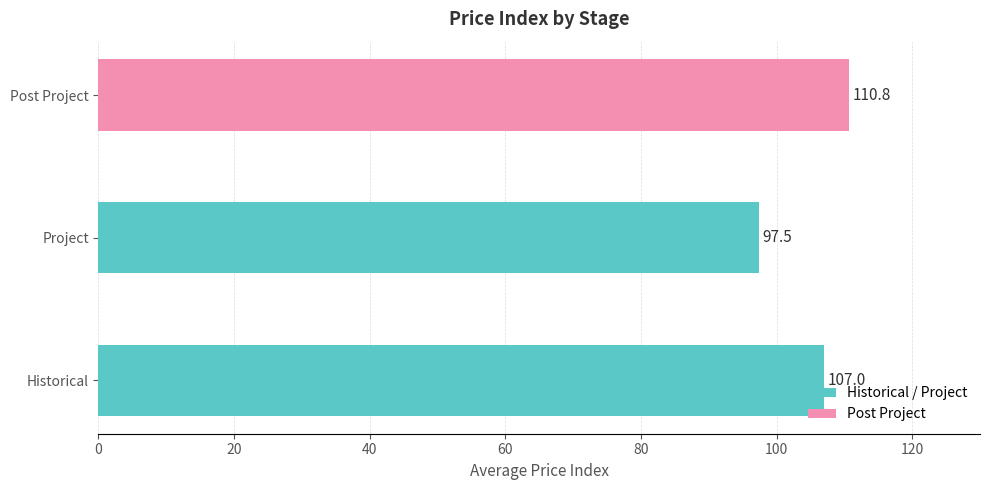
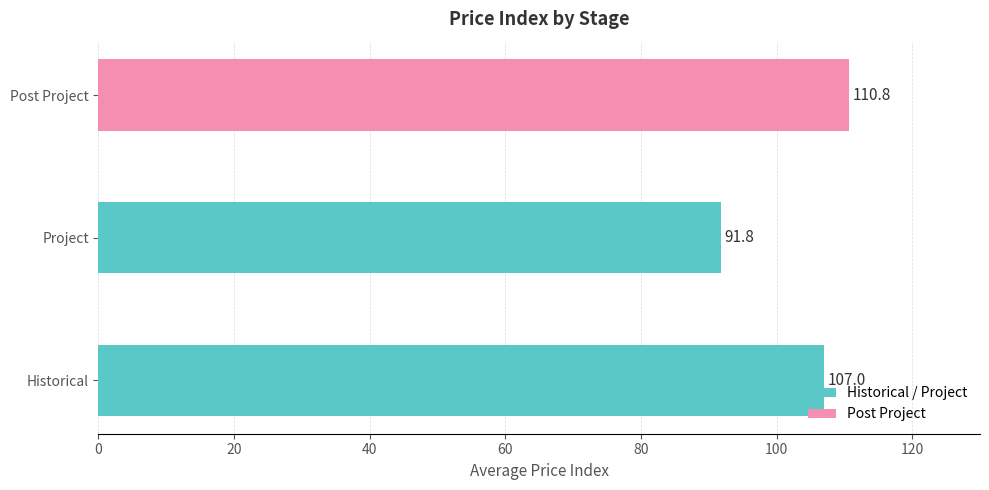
Project: 97.5 -> 91.8
